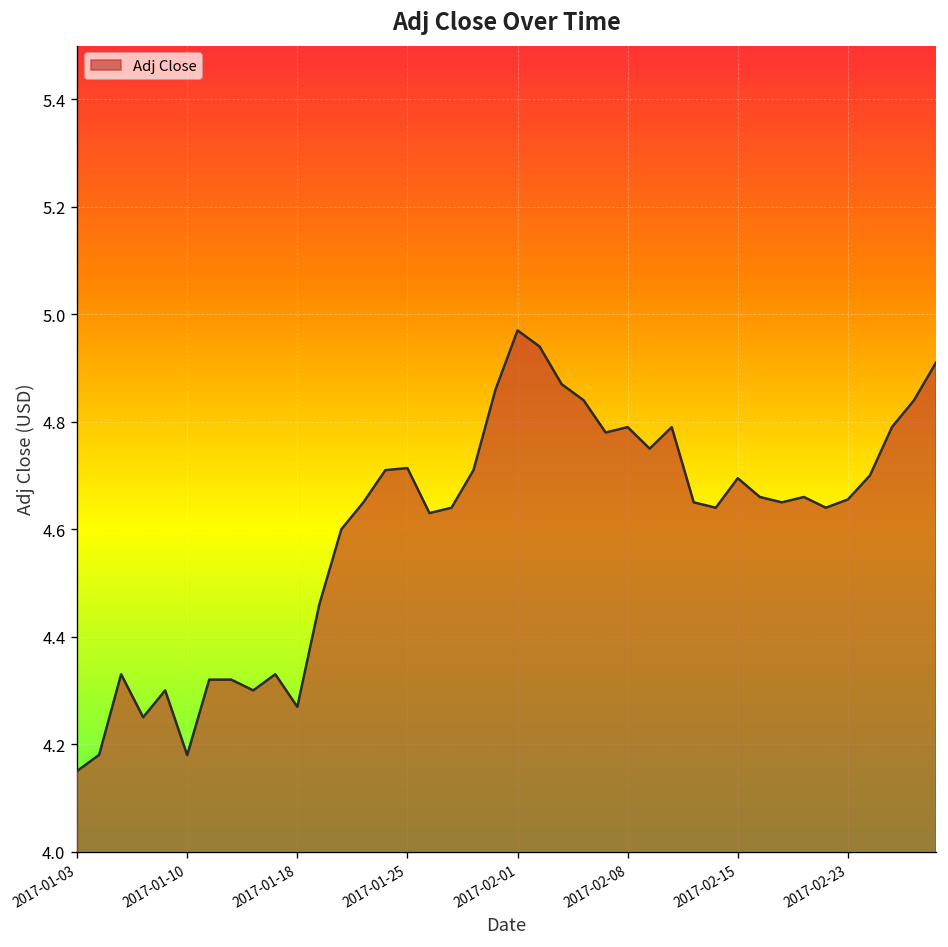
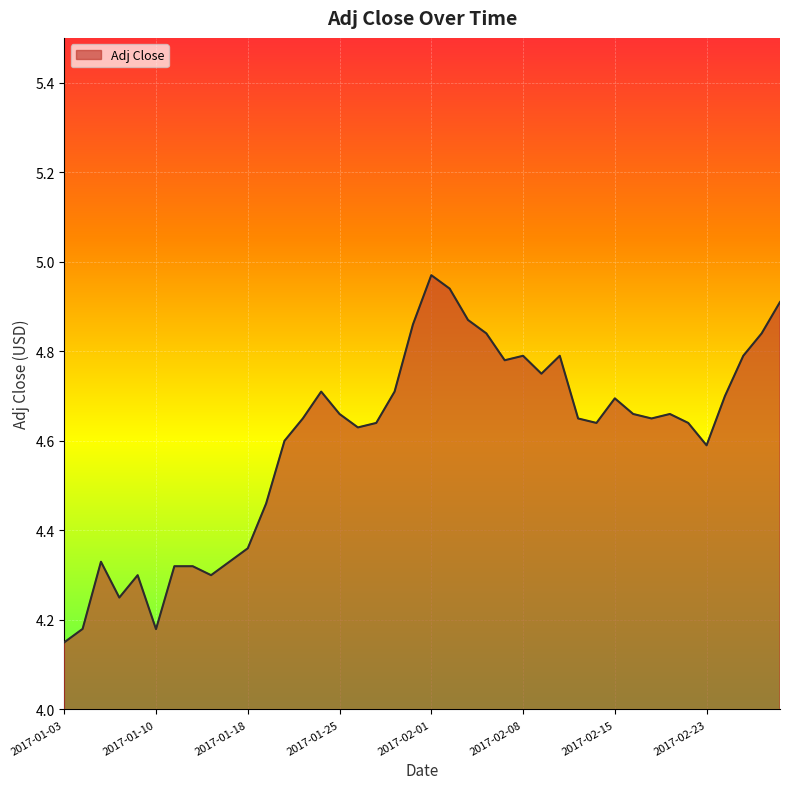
2017-01-18: 4.27 -> 4.36
2017-01-25: 4.71 -> 4.66
2017-02-23: 4.66 -> 4.59
